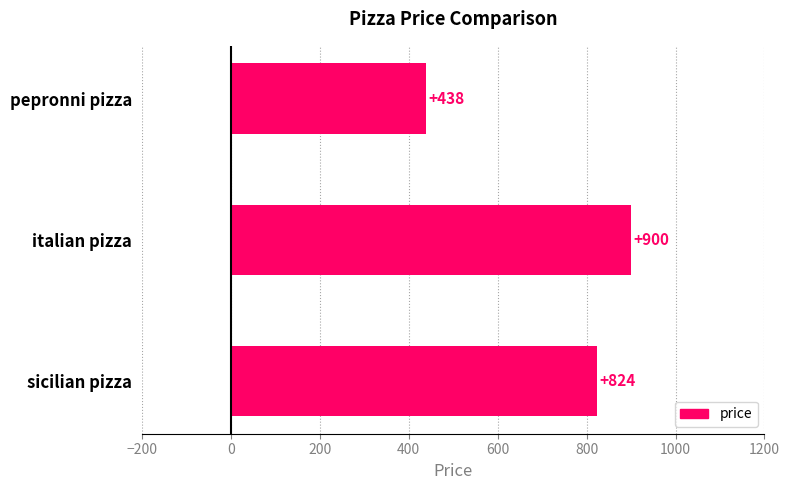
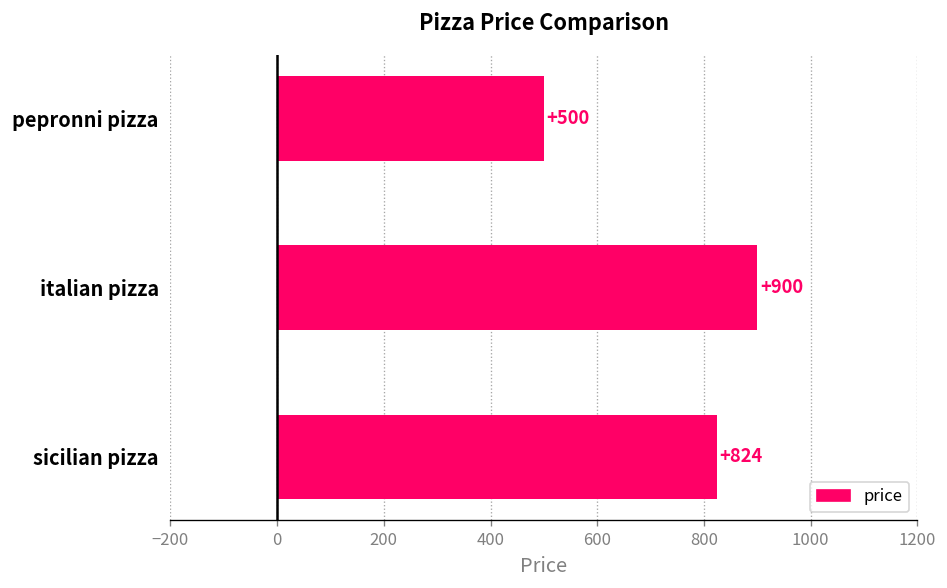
pepronni pizza: +438 -> +500
